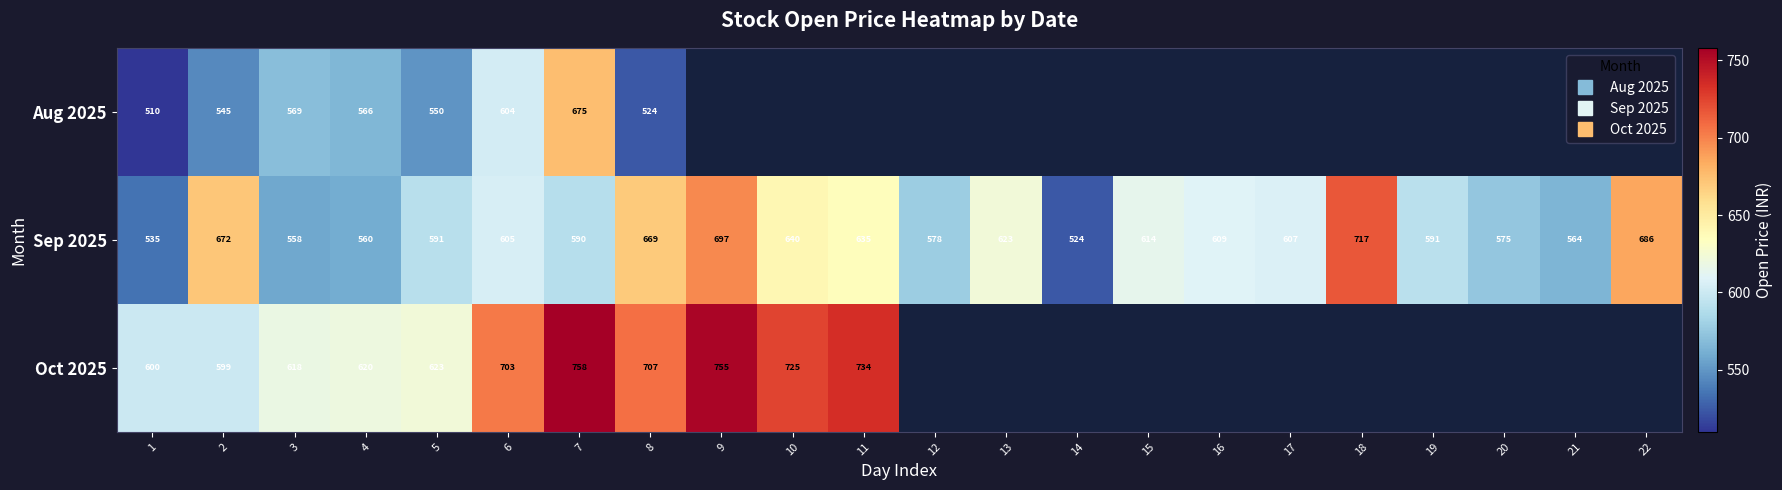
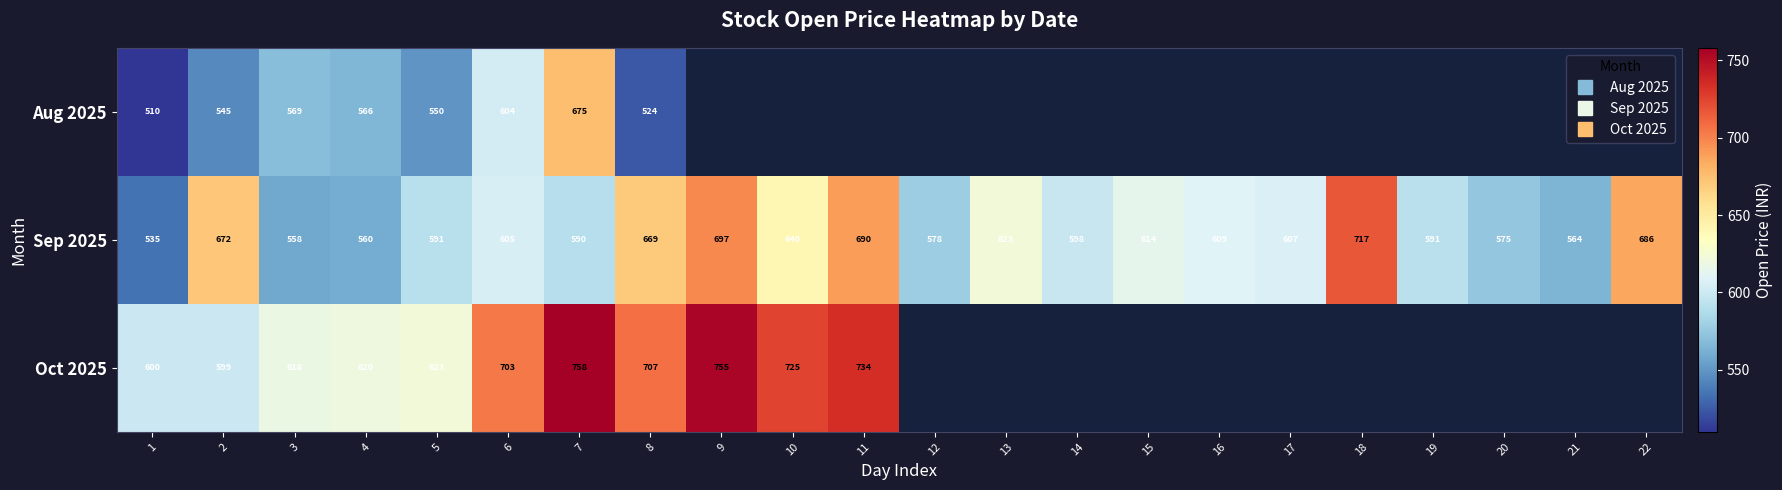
Sep 2025, 11: 635 -> 690
Sep 2025, 14: 524 -> 598
